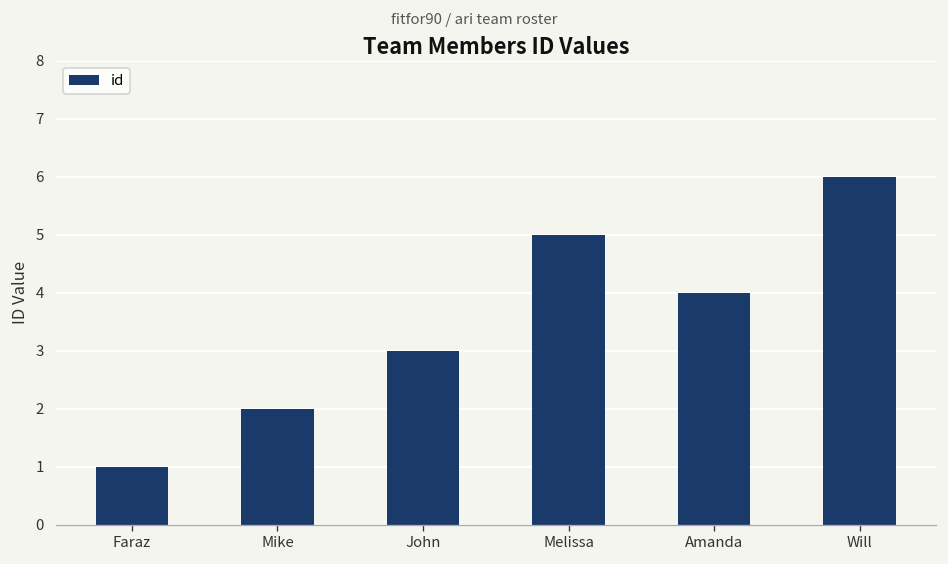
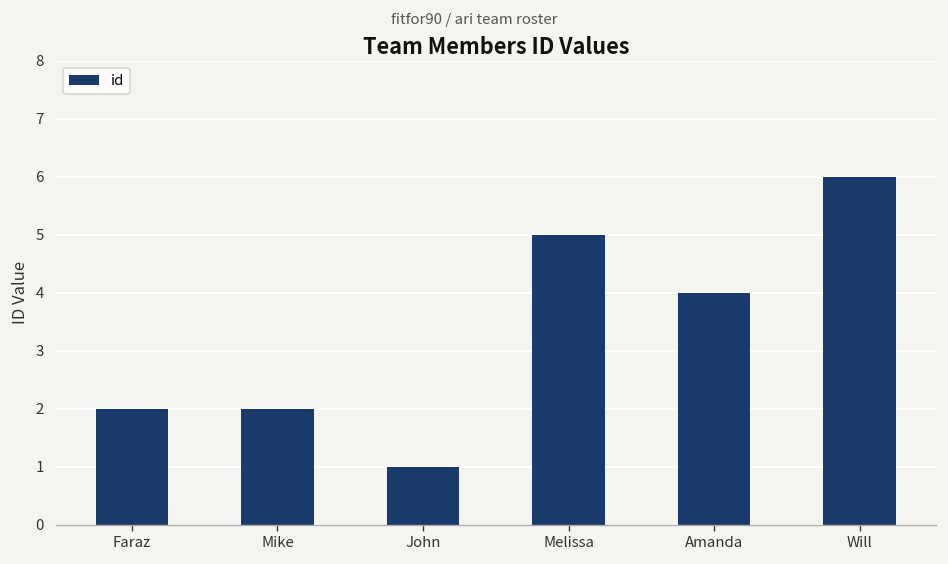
Faraz: 1 -> 2
John: 3 -> 1
